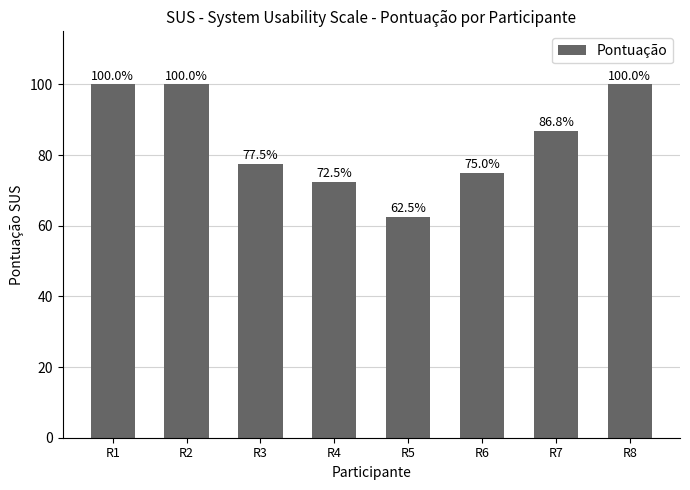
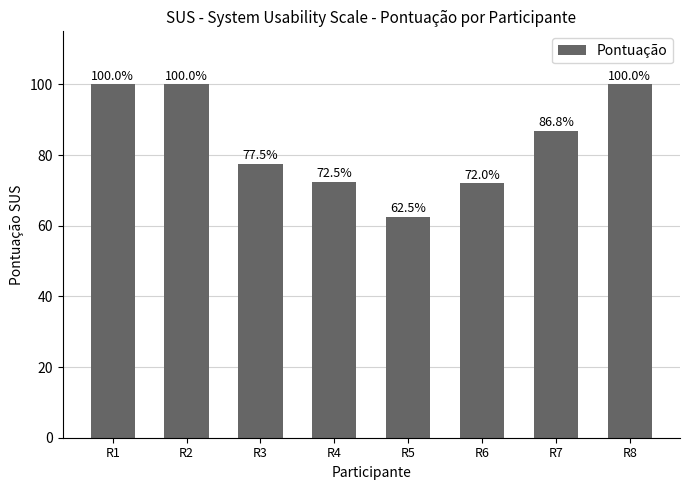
R6: 75.0% -> 72.0%
